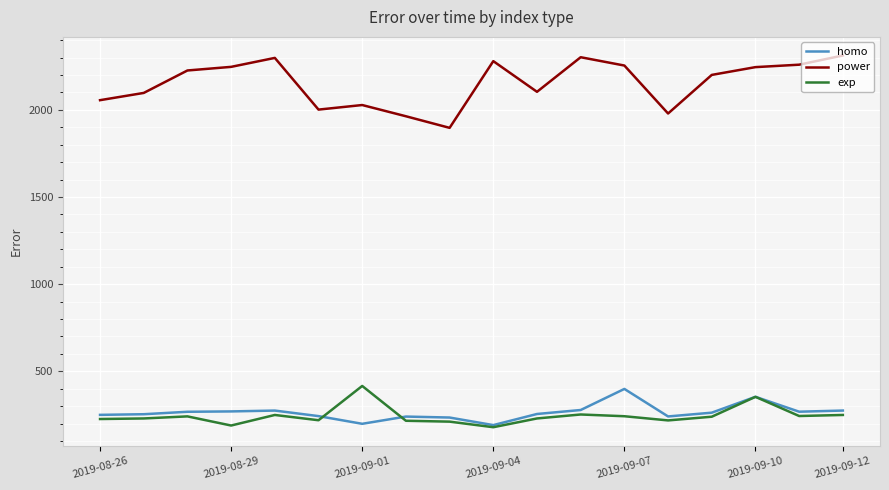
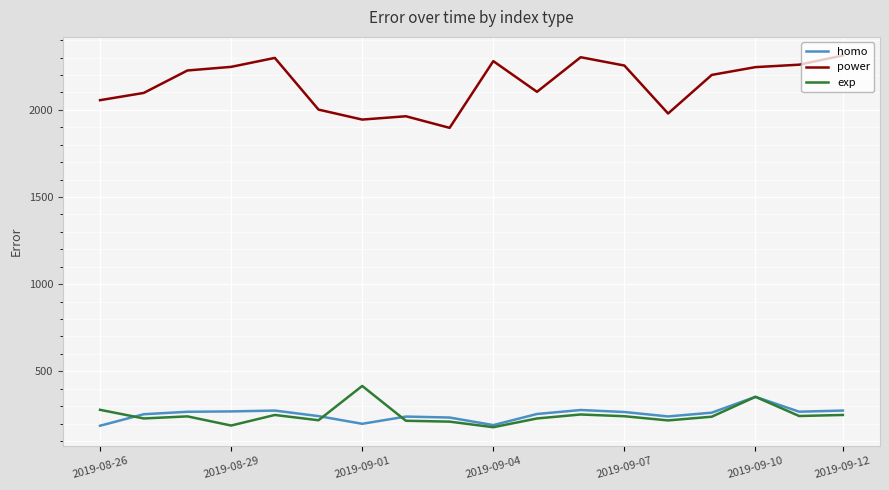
homo, 2019-08-26: 250 -> 190
exp, 2019-08-26: 230 -> 280
power, 2019-09-01: 2030 -> 1940
homo, 2019-09-07: 400 -> 270
